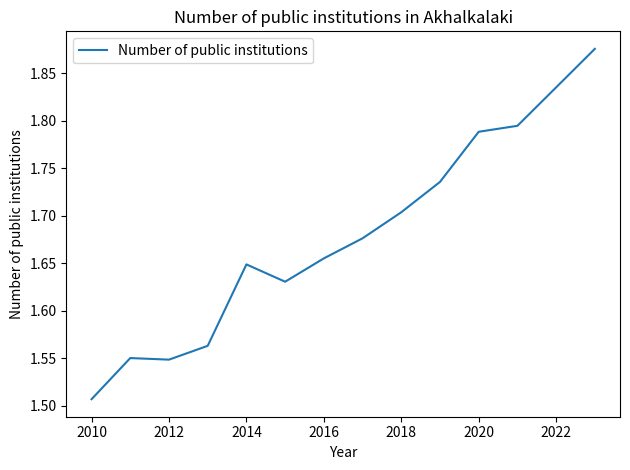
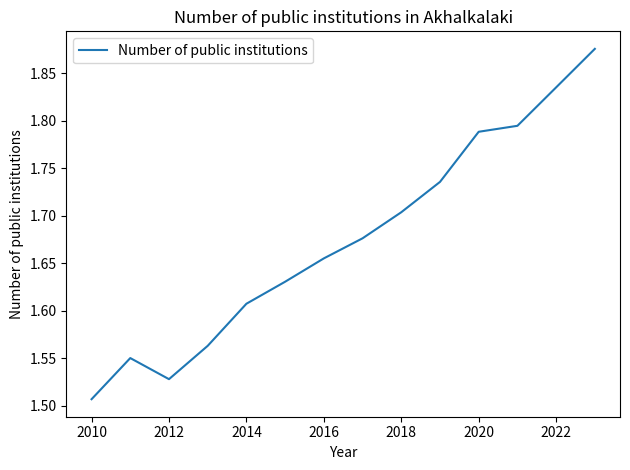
2012: 1.55 -> 1.53
2014: 1.65 -> 1.61
